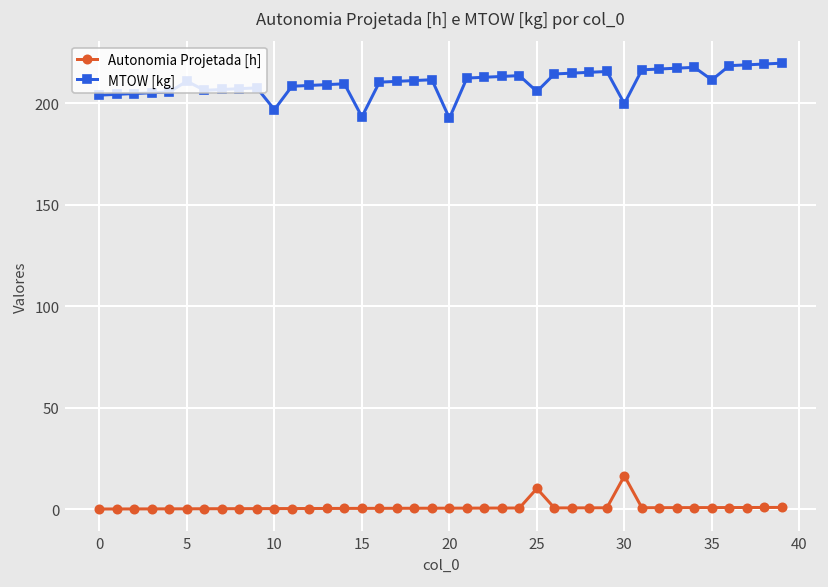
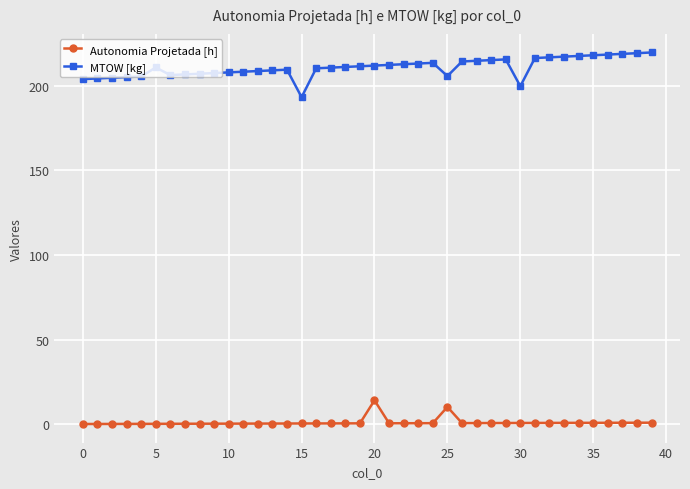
MTOW [kg], 10: 197 -> 208
Autonomia Projetada [h], 20: 1 -> 14
MTOW [kg], 20: 193 -> 212
Autonomia Projetada [h], 30: 16 -> 1
MTOW [kg], 35: 212 -> 218
